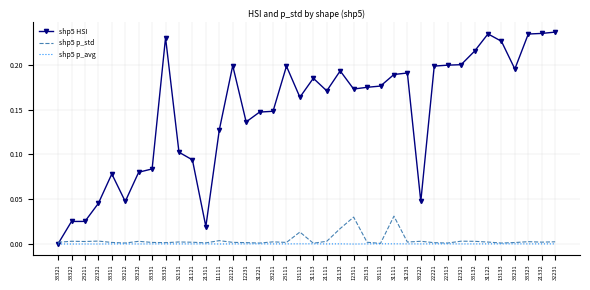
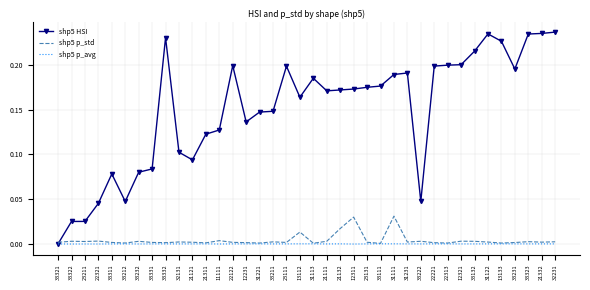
shp5 HSI, 21311: 0.02 -> 0.12
shp5 HSI, 21132: 0.19 -> 0.17
